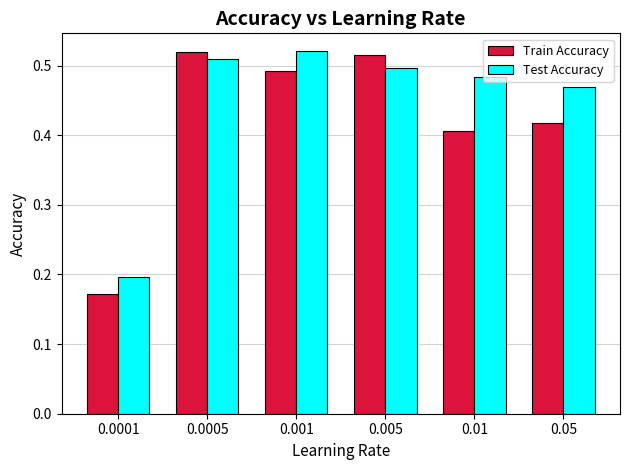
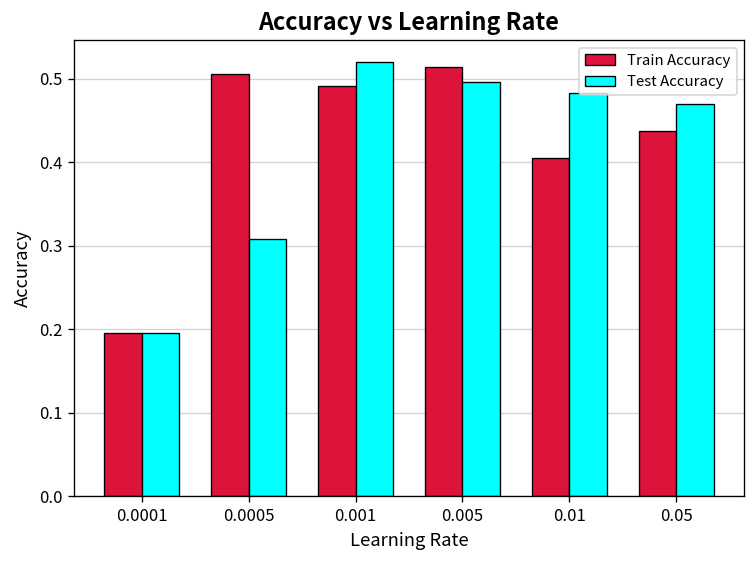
Train Accuracy, 0.0001: 0.17 -> 0.20
Train Accuracy, 0.0005: 0.52 -> 0.51
Test Accuracy, 0.0005: 0.51 -> 0.31
Train Accuracy, 0.05: 0.42 -> 0.44
